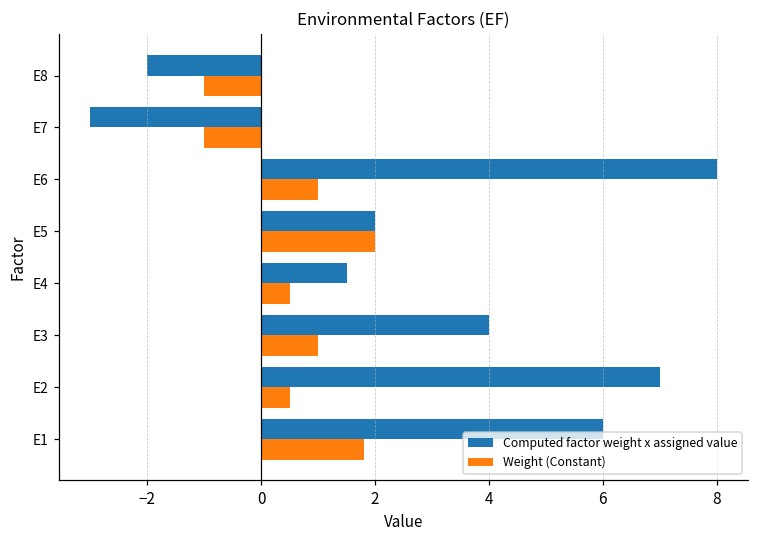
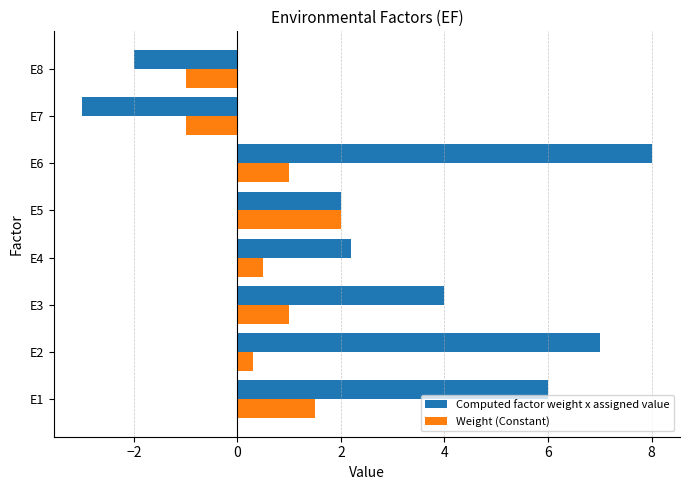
Computed factor weight x assigned value, E4: 1.5 -> 2.2
Weight (Constant), E2: 0.5 -> 0.3
Weight (Constant), E1: 1.8 -> 1.5
